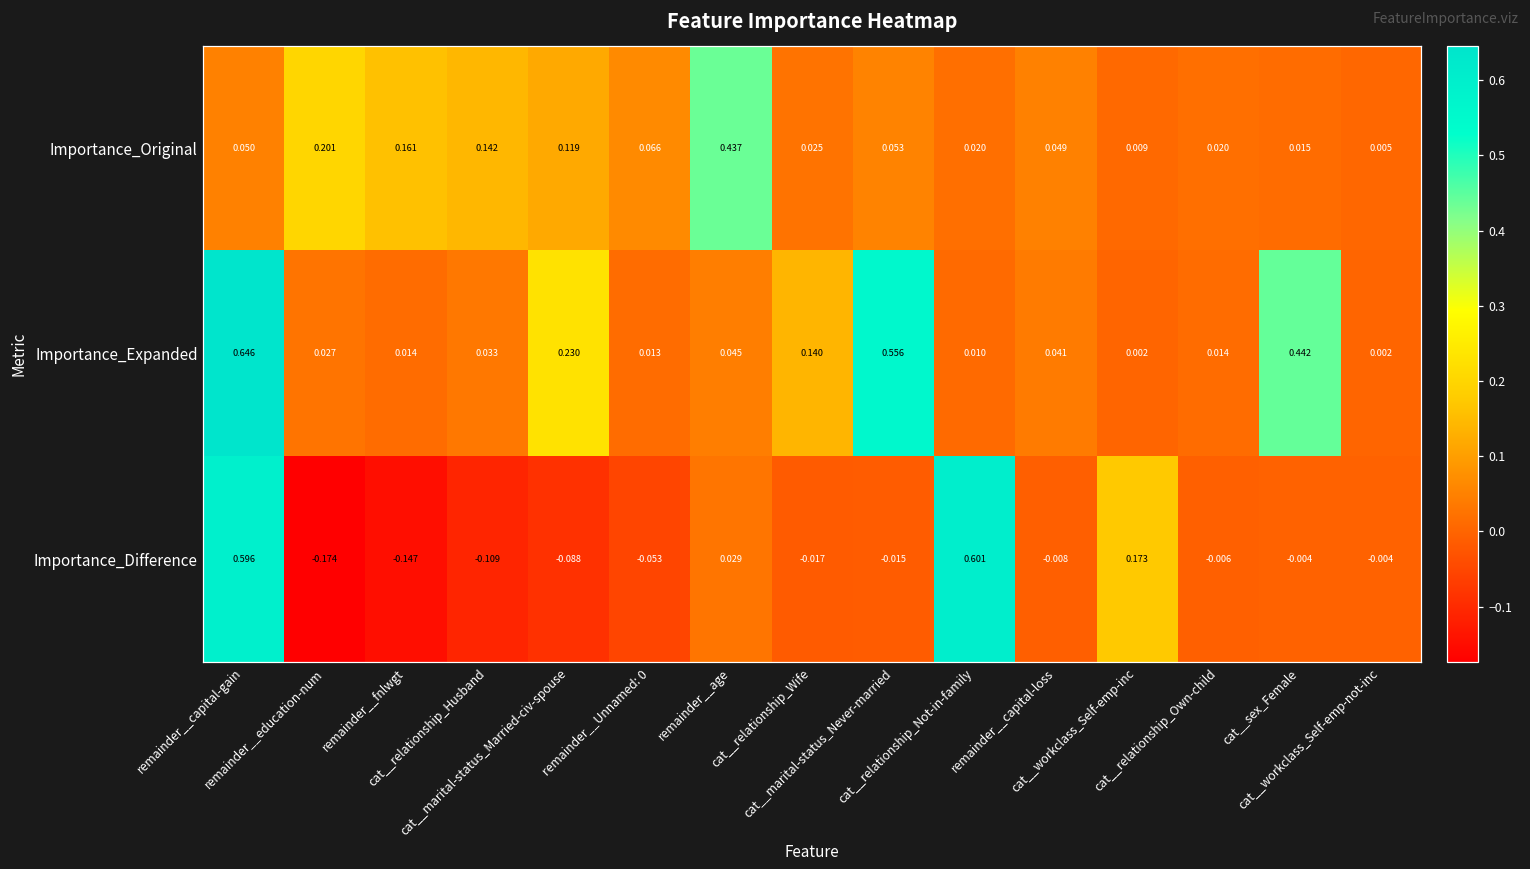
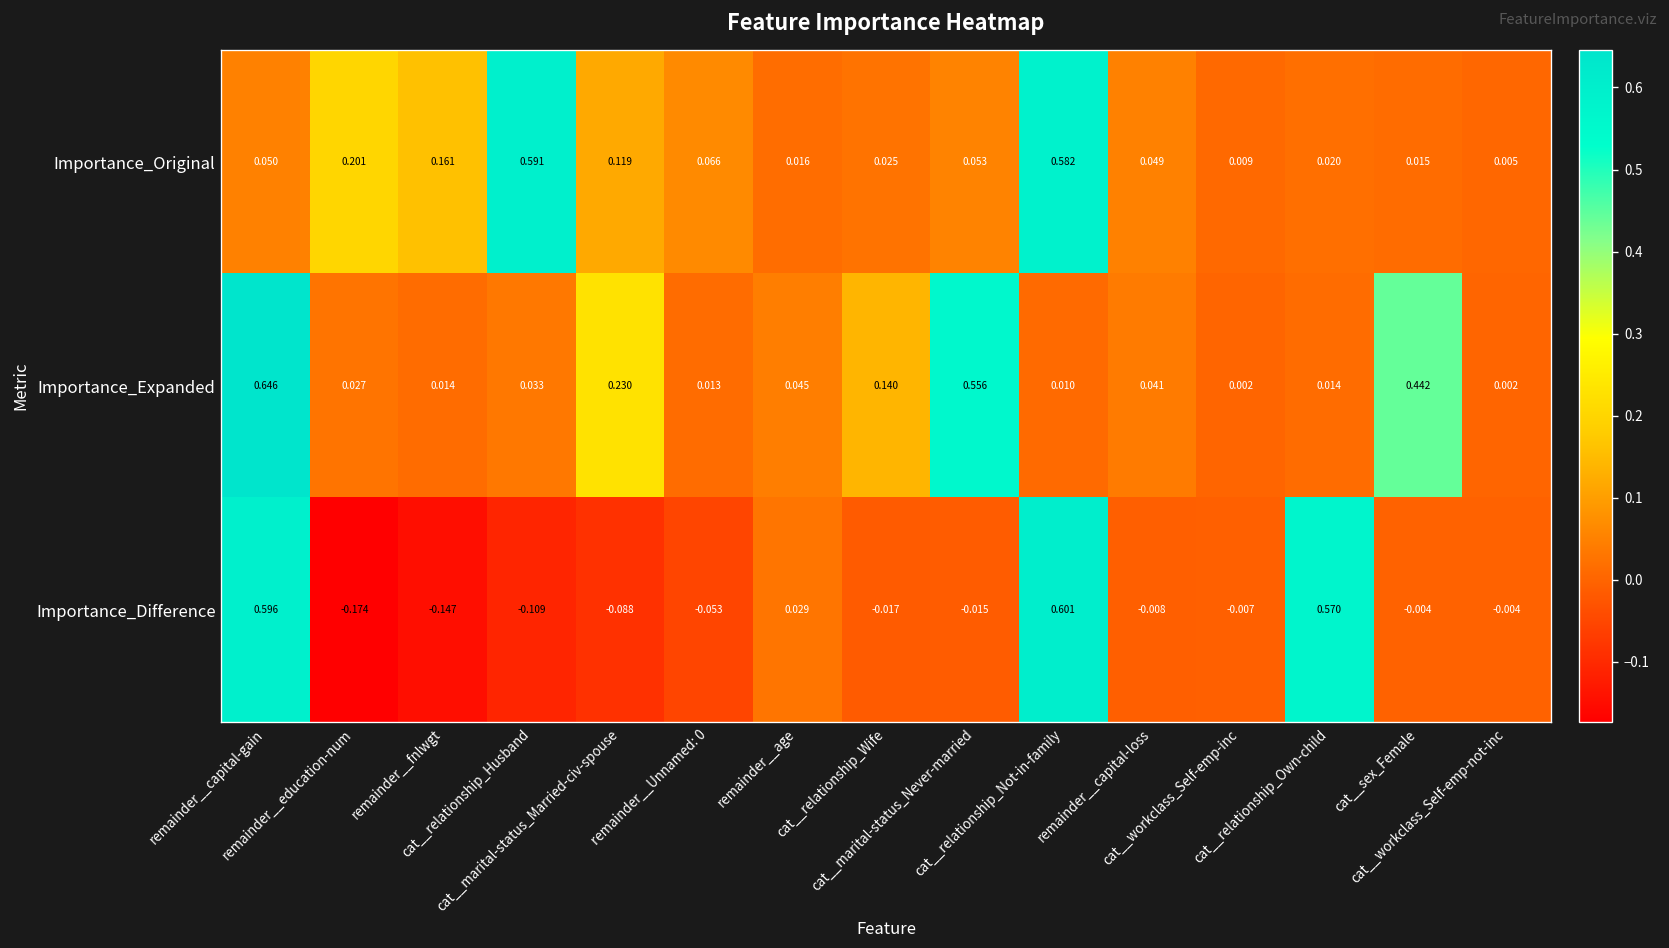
Importance_Original, cat__relationship_Husband: 0.142 -> 0.591
Importance_Original, remainder__age: 0.437 -> 0.016
Importance_Original, cat__relationship_Not-in-family: 0.020 -> 0.582
Importance_Difference, cat__workclass_Self-emp-inc: 0.173 -> -0.007
Importance_Difference, cat__relationship_Own-child: -0.006 -> 0.570
